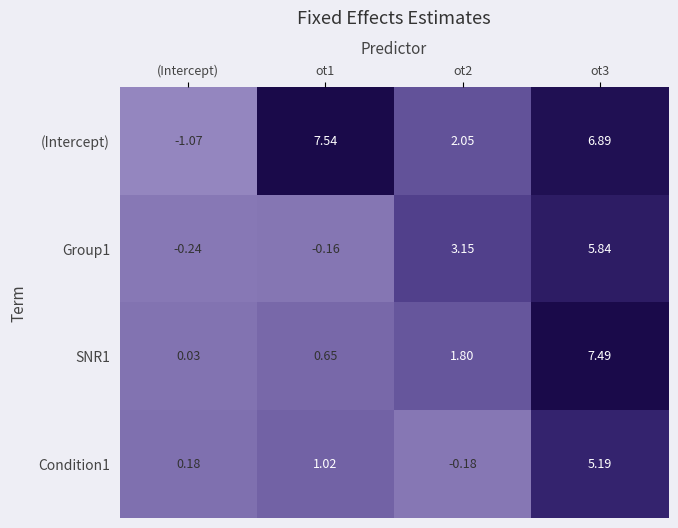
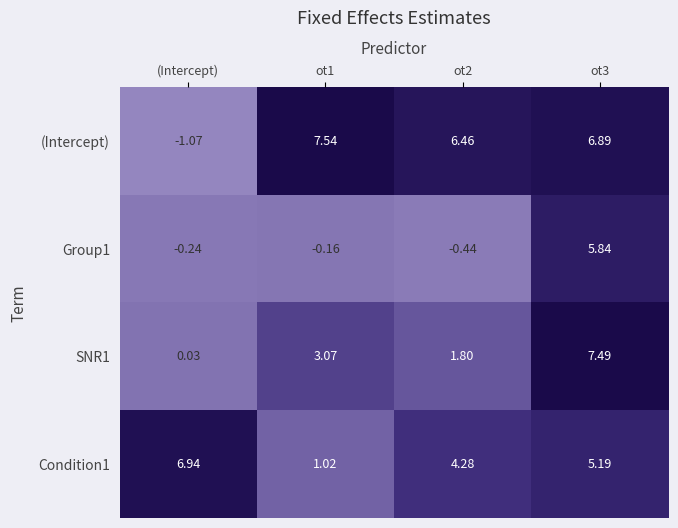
(Intercept), ot2: 2.05 -> 6.46
Group1, ot2: 3.15 -> -0.44
SNR1, ot1: 0.65 -> 3.07
Condition1, (Intercept): 0.18 -> 6.94
Condition1, ot2: -0.18 -> 4.28
